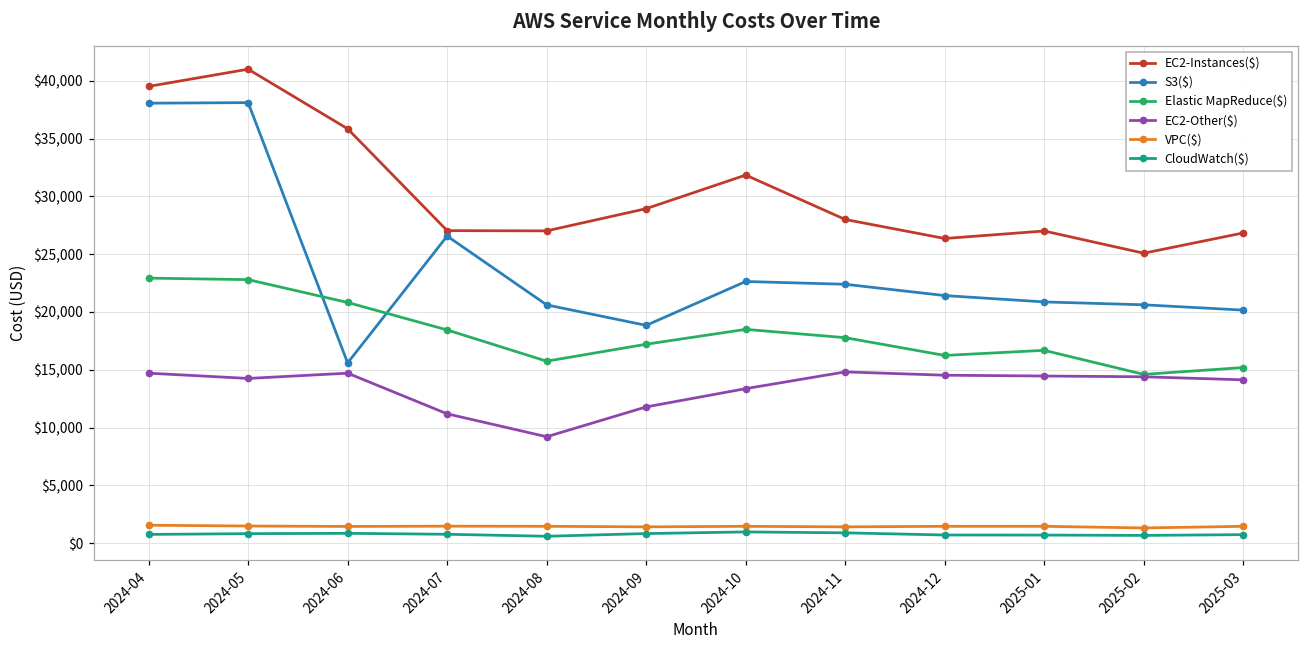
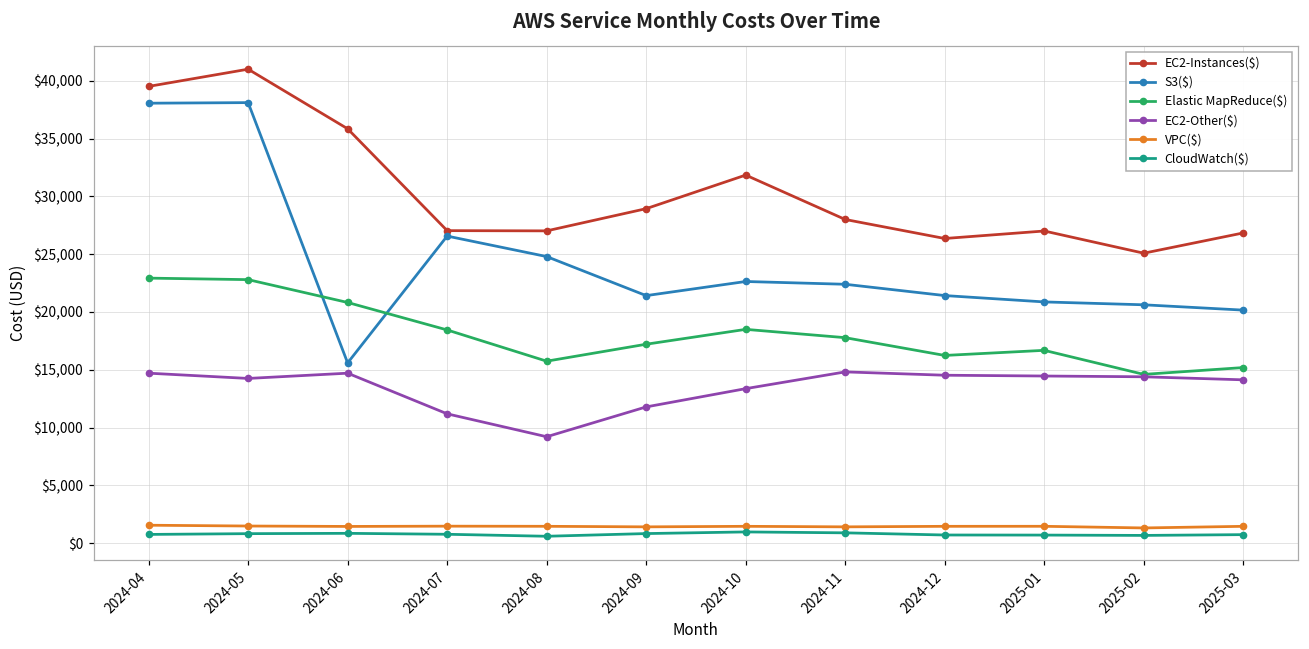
S3($), 2024-08: $20,600 -> $24,800
S3($), 2024-09: $18,800 -> $21,400
